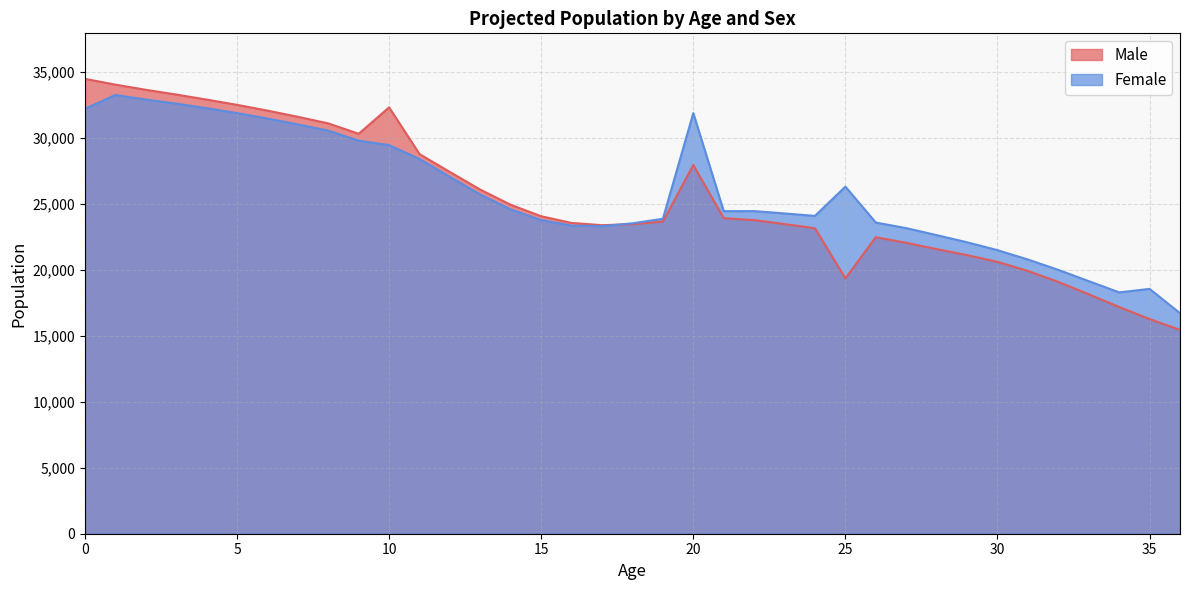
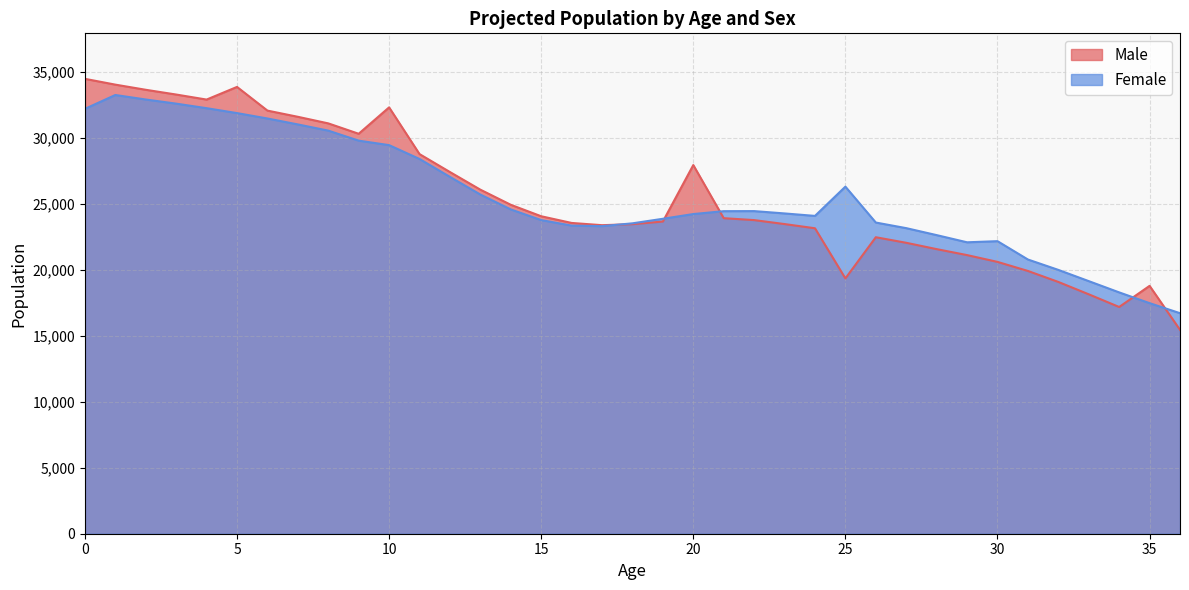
Male, 5: 32,500 -> 33,900
Female, 20: 31,900 -> 24,200
Female, 30: 21,500 -> 22,200
Male, 35: 16,300 -> 18,800
Female, 35: 18,600 -> 17,500
